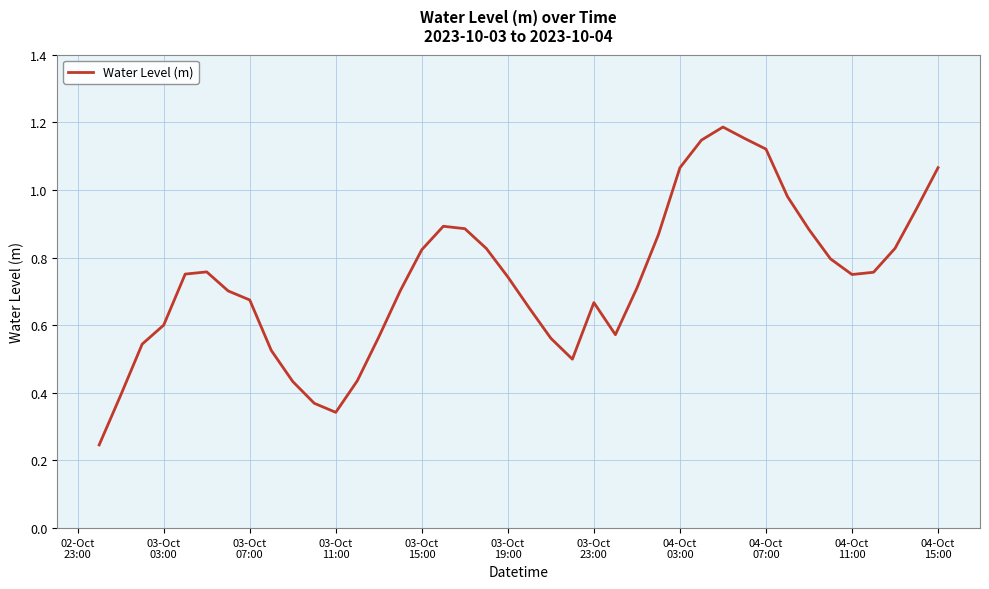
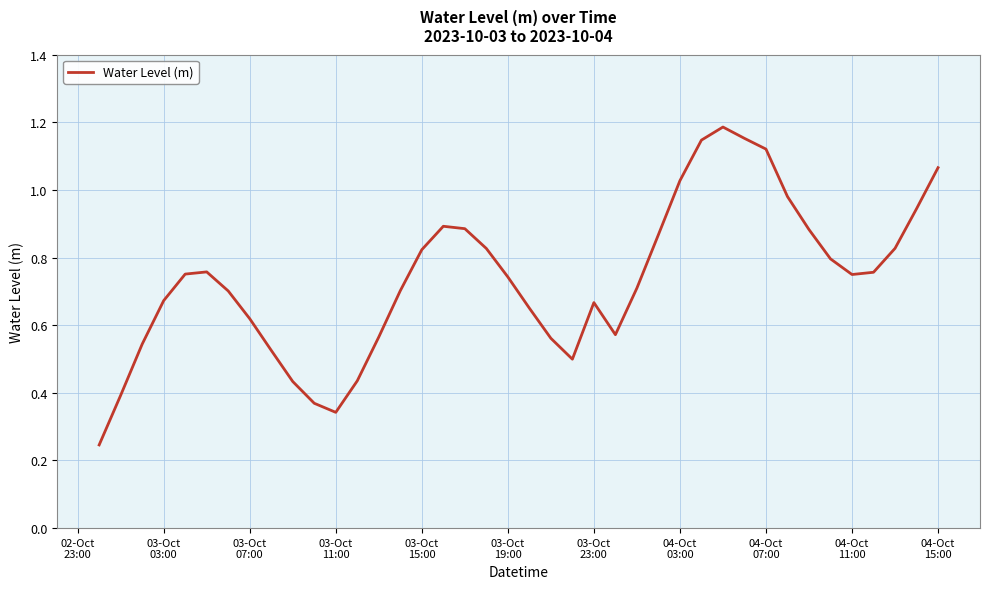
03-Oct 03:00: 0.60 -> 0.67
03-Oct 07:00: 0.67 -> 0.62
04-Oct 03:00: 1.07 -> 1.03
